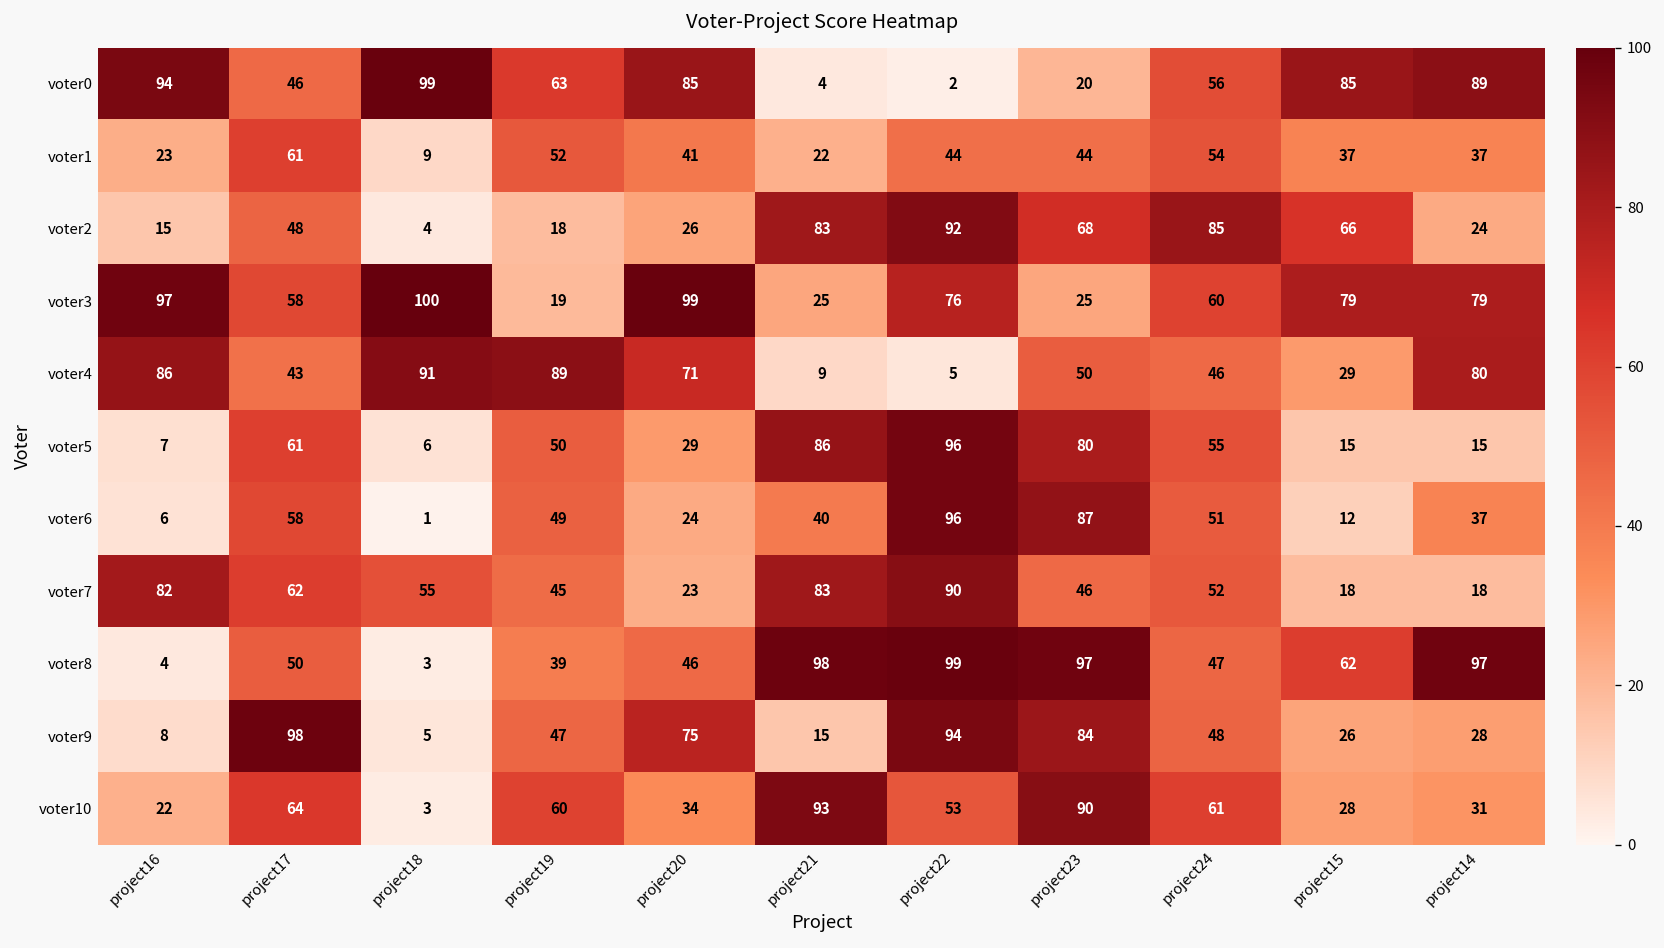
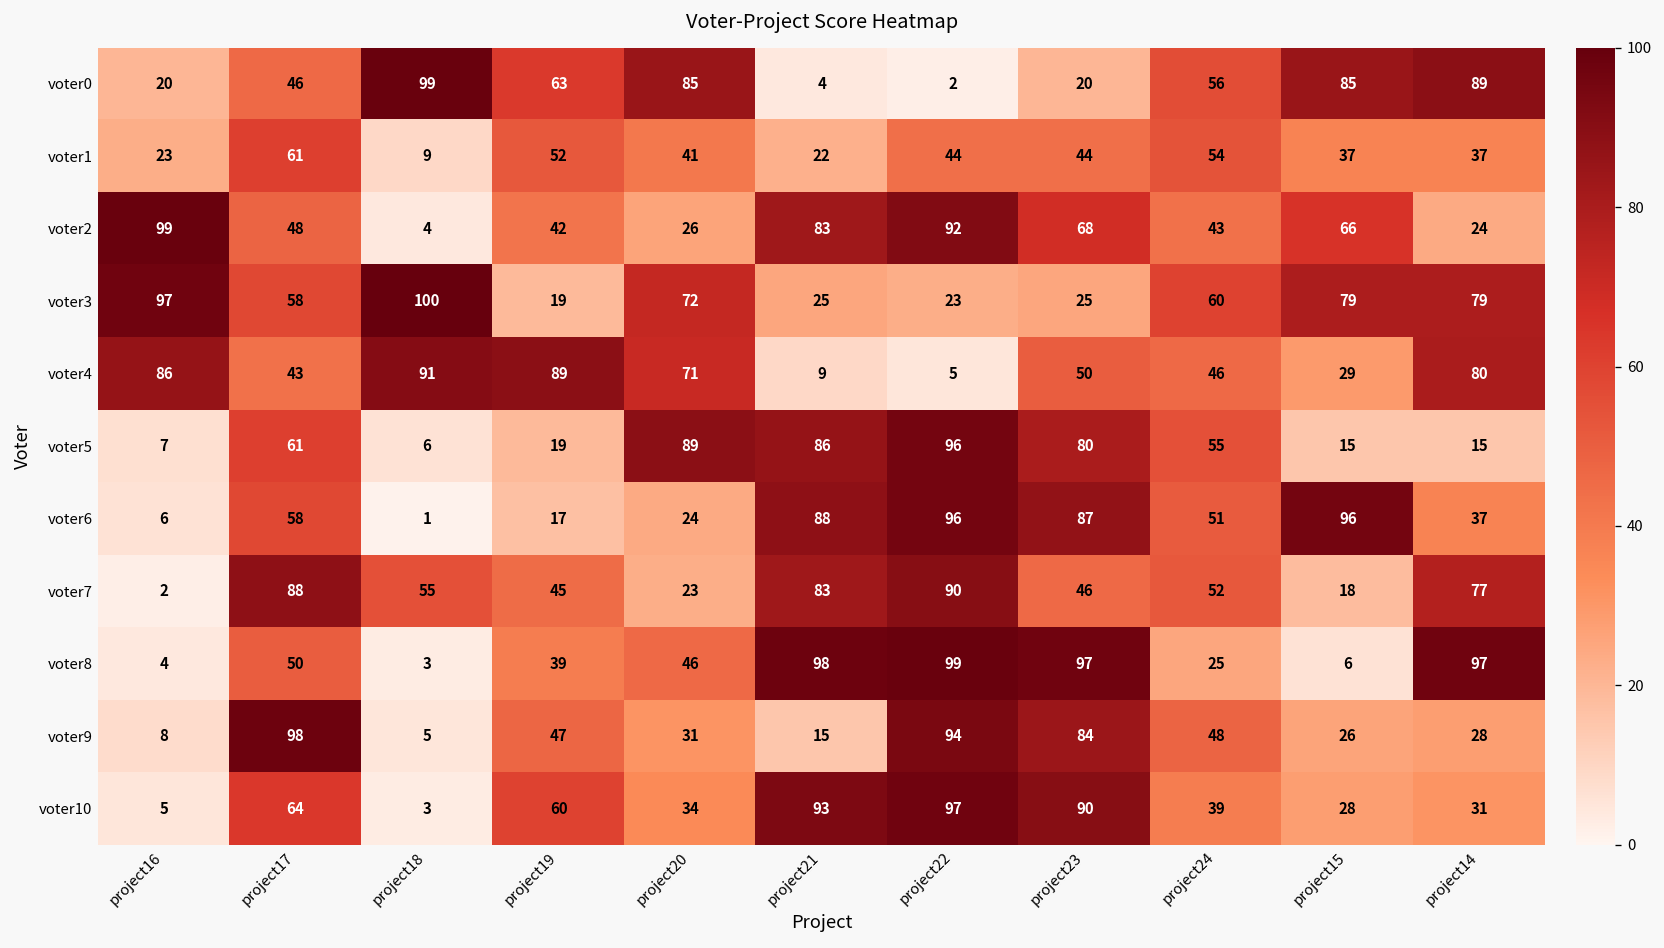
voter0, project16: 94 -> 20
voter2, project16: 15 -> 99
voter2, project19: 18 -> 42
voter2, project24: 85 -> 43
voter3, project20: 99 -> 72
voter3, project22: 76 -> 23
voter5, project19: 50 -> 19
voter5, project20: 29 -> 89
voter6, project19: 49 -> 17
voter6, project21: 40 -> 88
voter6, project15: 12 -> 96
voter7, project16: 82 -> 2
voter7, project17: 62 -> 88
voter7, project14: 18 -> 77
voter8, project24: 47 -> 25
voter8, project15: 62 -> 6
voter9, project20: 75 -> 31
voter10, project16: 22 -> 5
voter10, project22: 53 -> 97
voter10, project24: 61 -> 39
